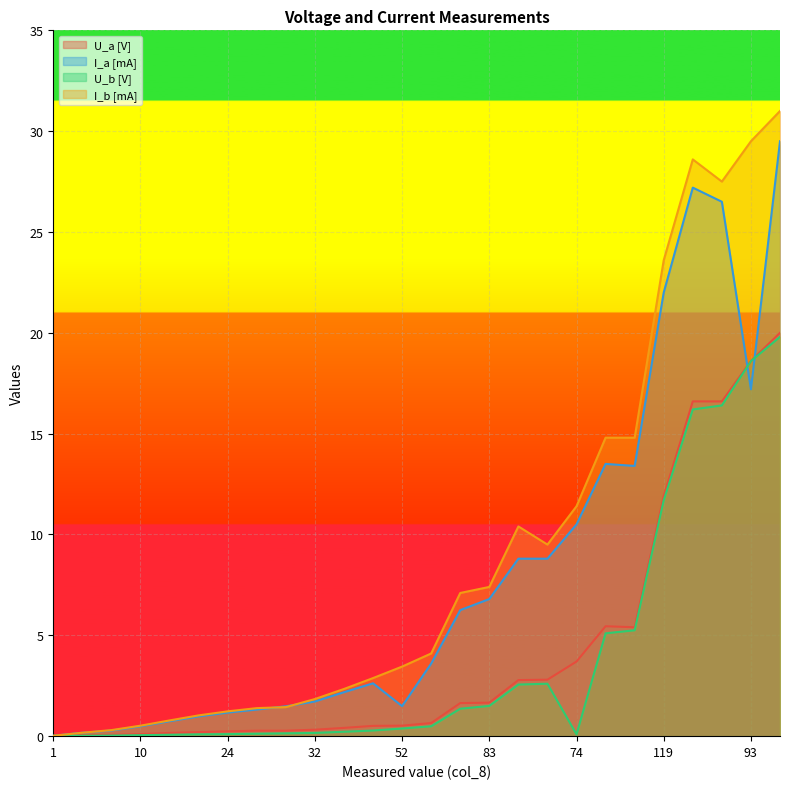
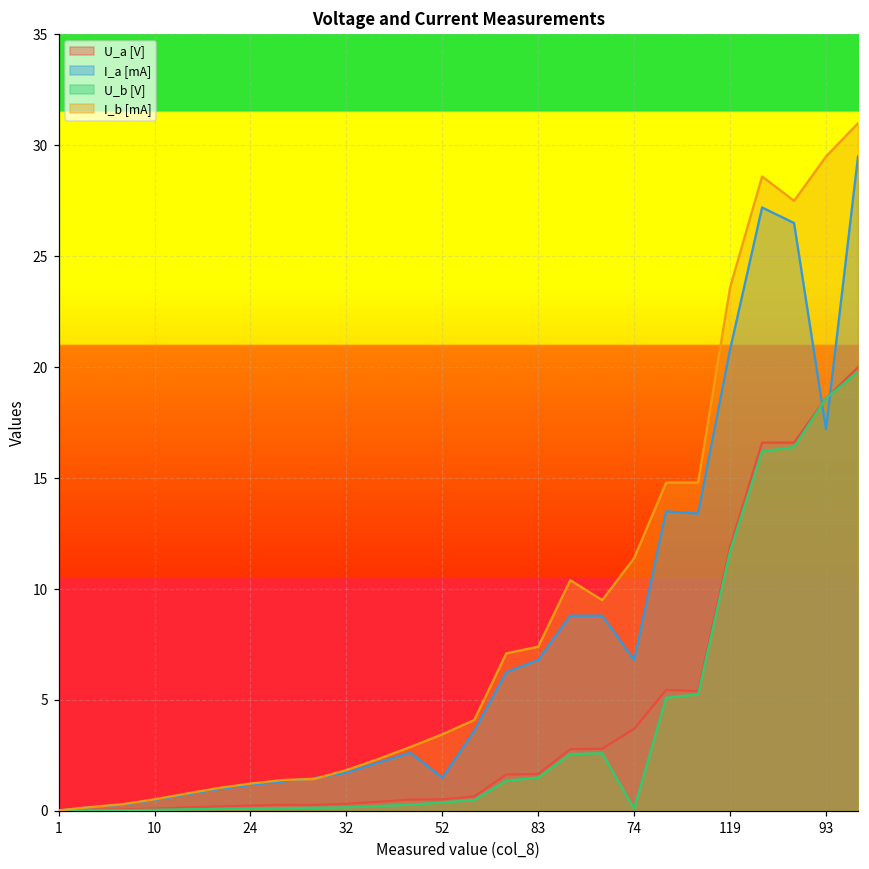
I_a [mA], 74: 10.5 -> 6.8
I_a [mA], 119: 22.0 -> 20.8
